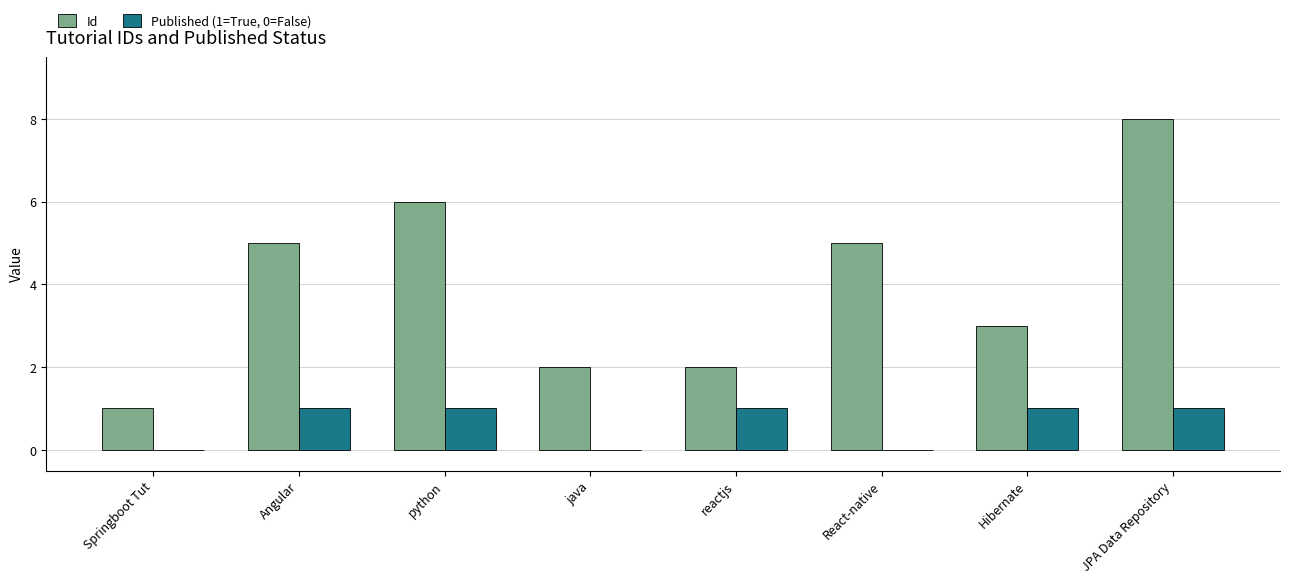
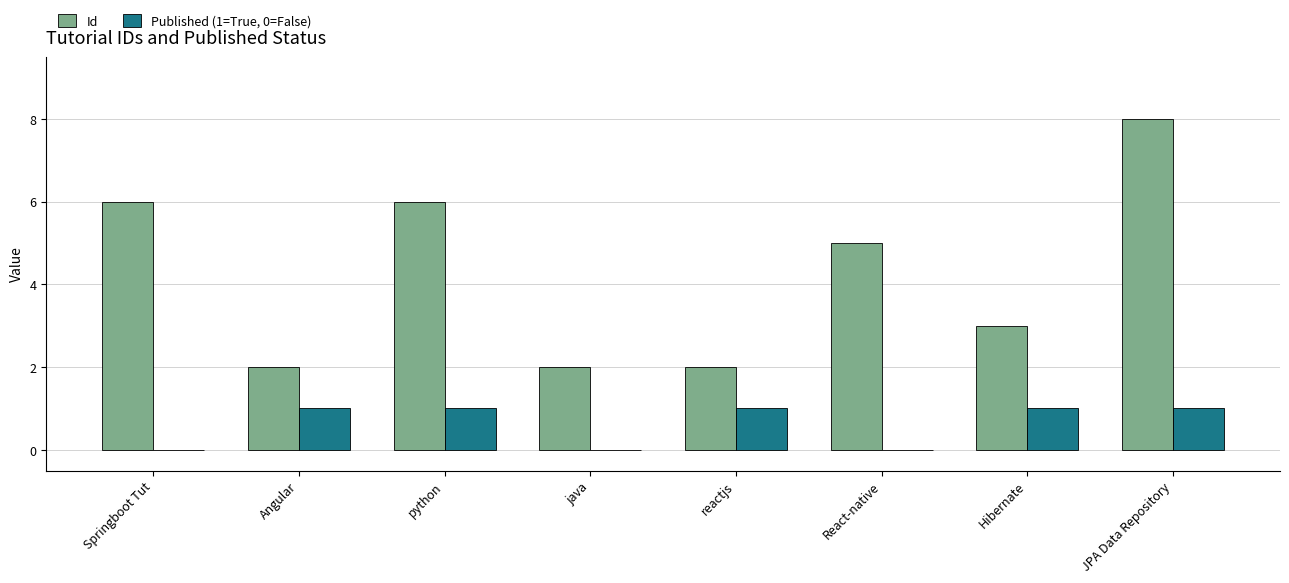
Id, Springboot Tut: 1 -> 6
Id, Angular: 5 -> 2
